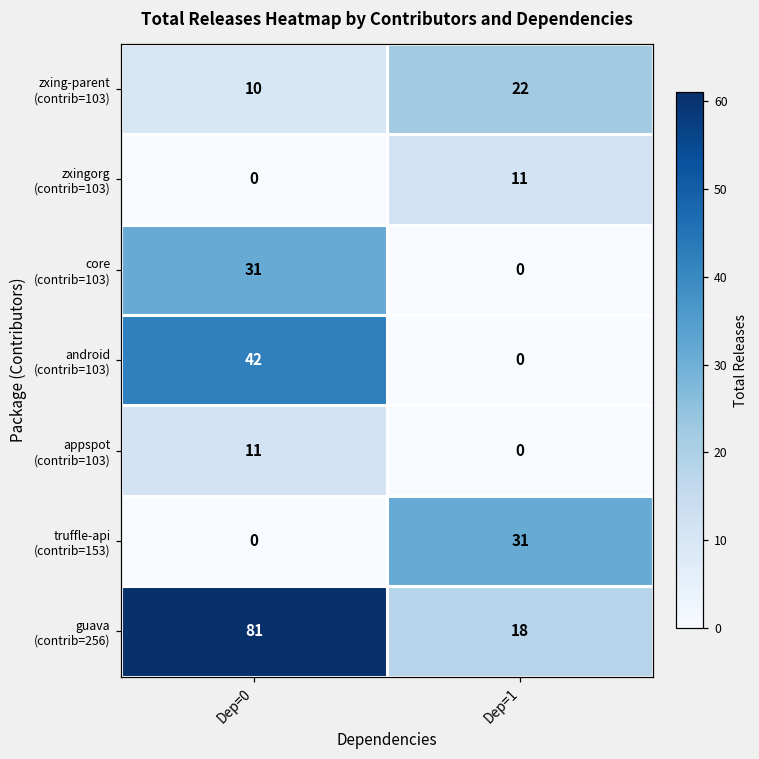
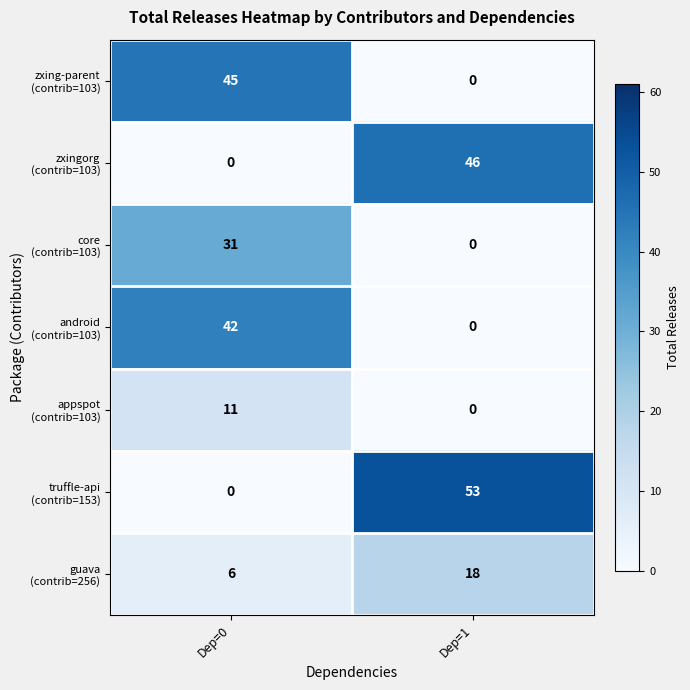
zxing-parent (contrib=103), Dep=0: 10 -> 45
zxing-parent (contrib=103), Dep=1: 22 -> 0
zxingorg (contrib=103), Dep=1: 11 -> 46
truffle-api (contrib=153), Dep=1: 31 -> 53
guava (contrib=256), Dep=0: 81 -> 6
